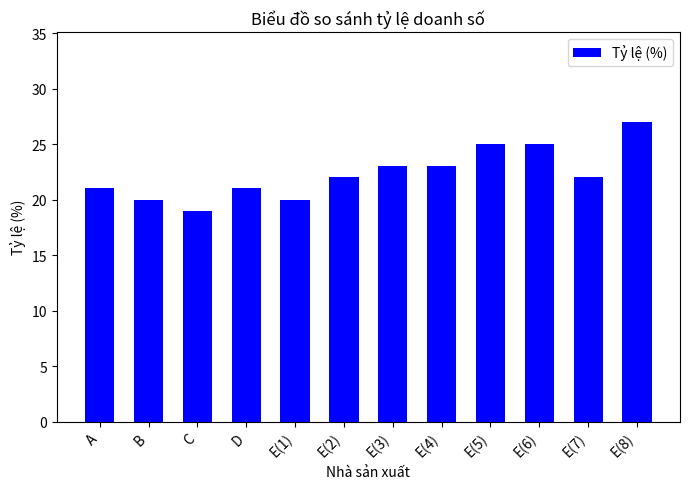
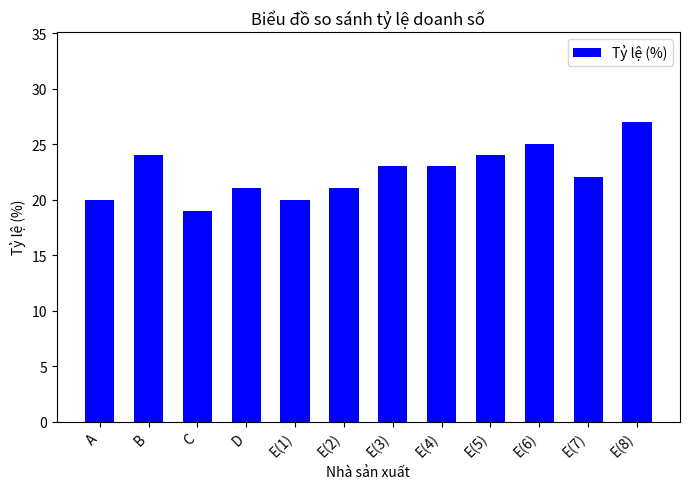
A: 21 -> 20
B: 20 -> 24
E(2): 22 -> 21
E(5): 25 -> 24
